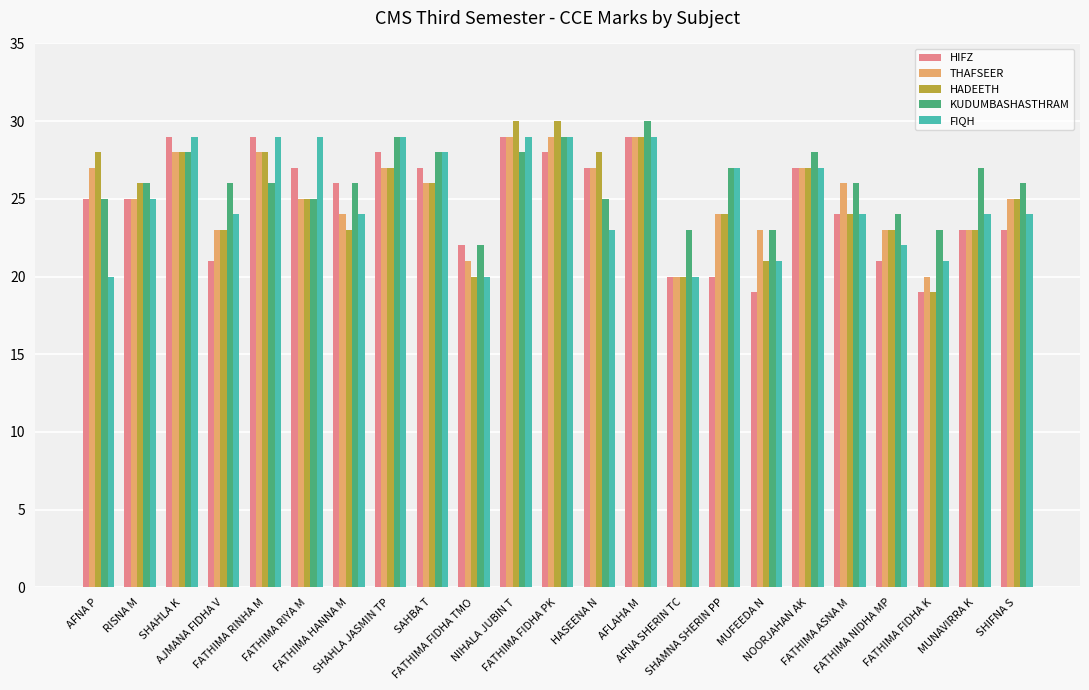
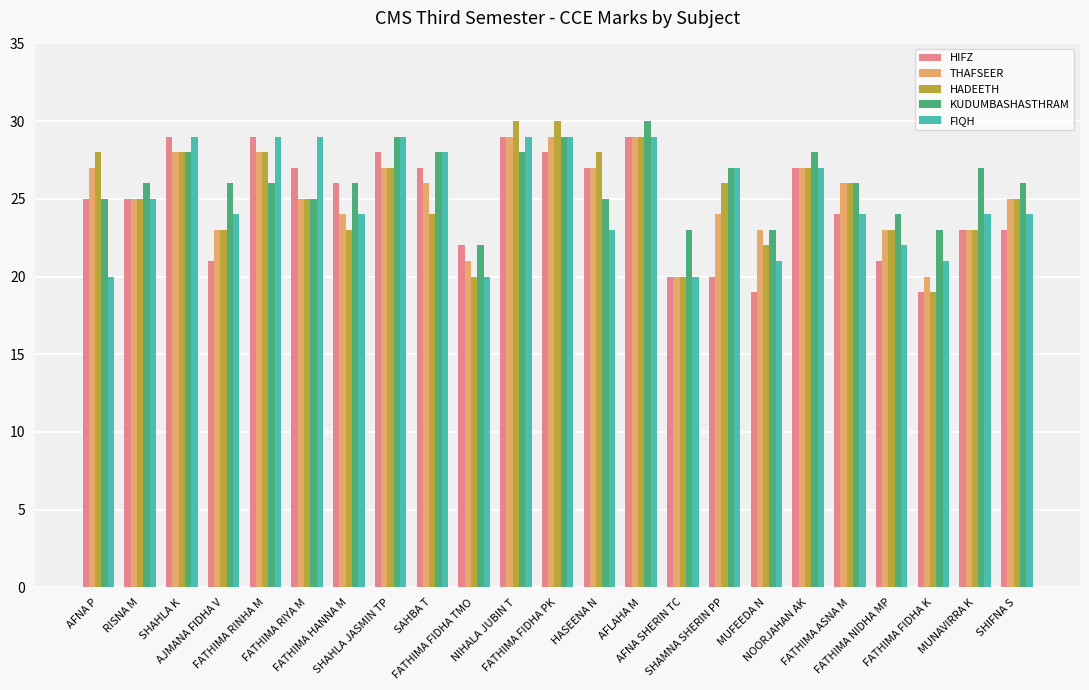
HADEETH, RISNA M: 26 -> 25
HADEETH, SAHBA T: 26 -> 24
HADEETH, SHAMNA SHERIN PP: 24 -> 26
HADEETH, MUFEEDA N: 21 -> 22
HADEETH, FATHIMA ASNA M: 24 -> 26
